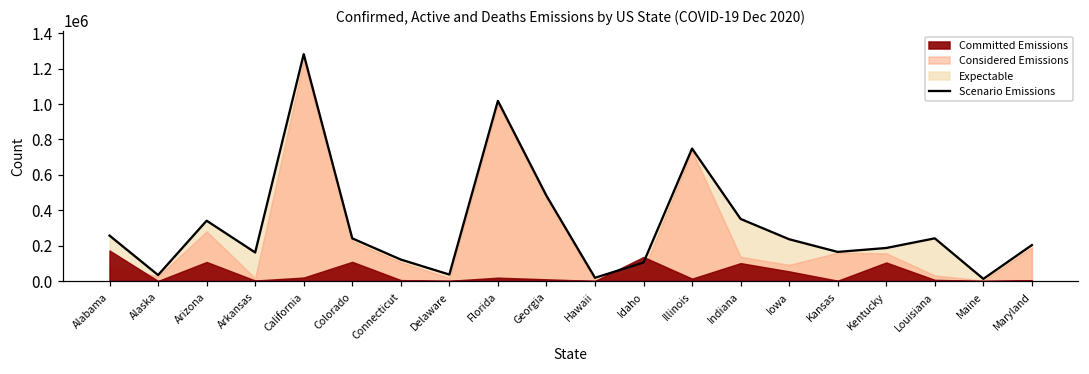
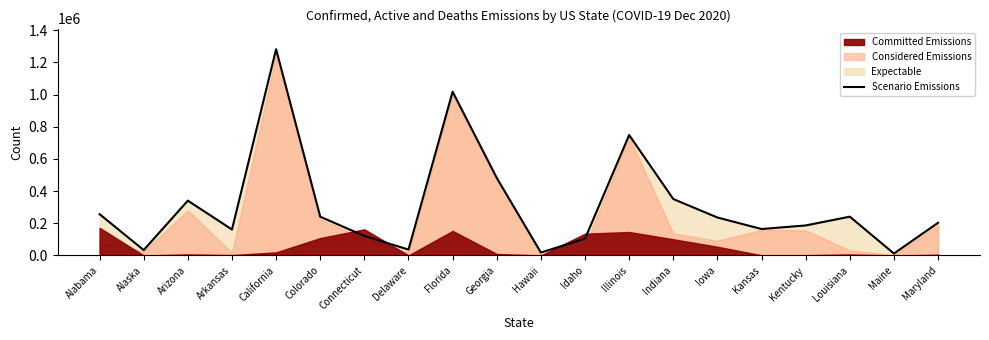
Committed Emissions, Arizona: 110000 -> 10000
Committed Emissions, Connecticut: 10000 -> 160000
Committed Emissions, Florida: 20000 -> 150000
Committed Emissions, Illinois: 10000 -> 150000
Committed Emissions, Kentucky: 100000 -> 0
